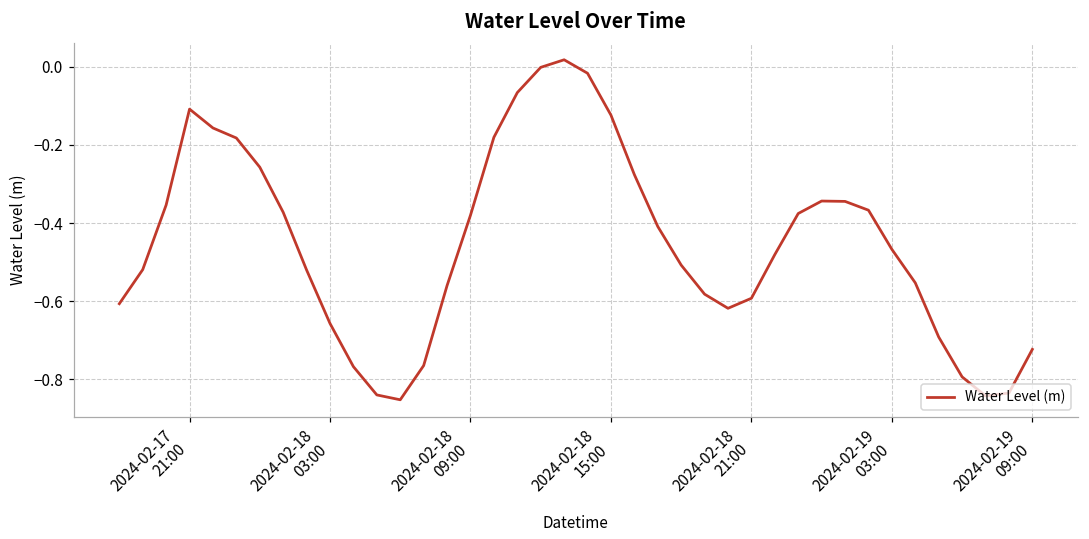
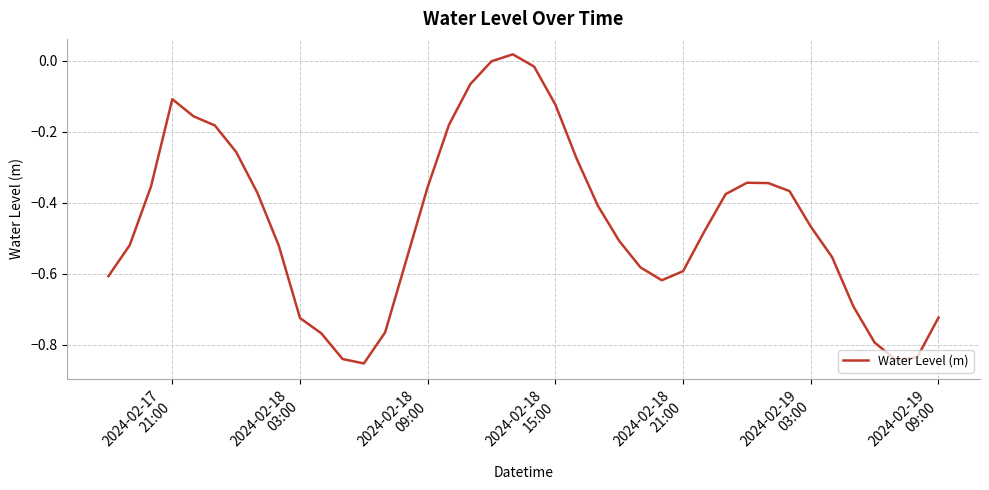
2024-02-18 03:00: -0.66 -> -0.72
2024-02-18 09:00: -0.38 -> -0.36
